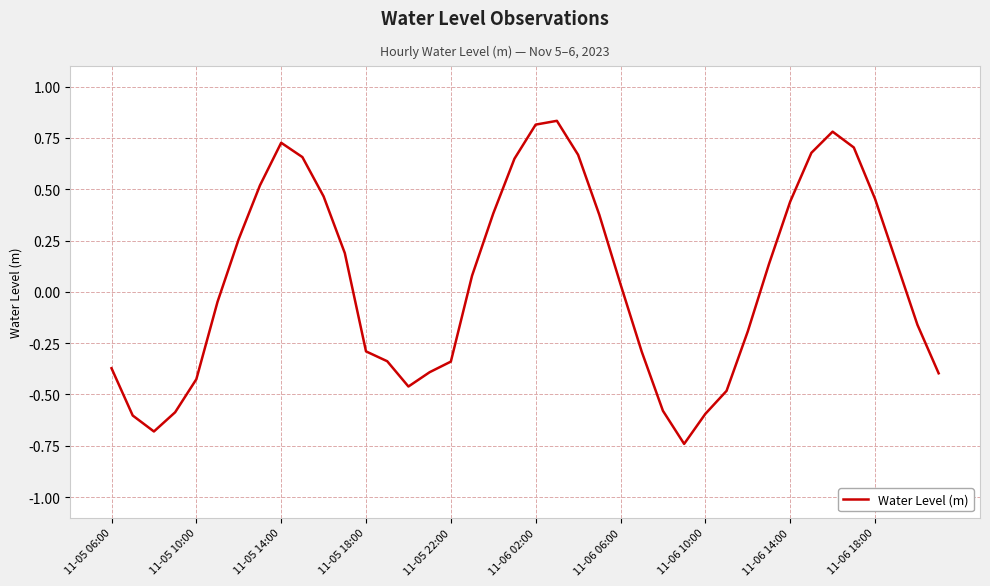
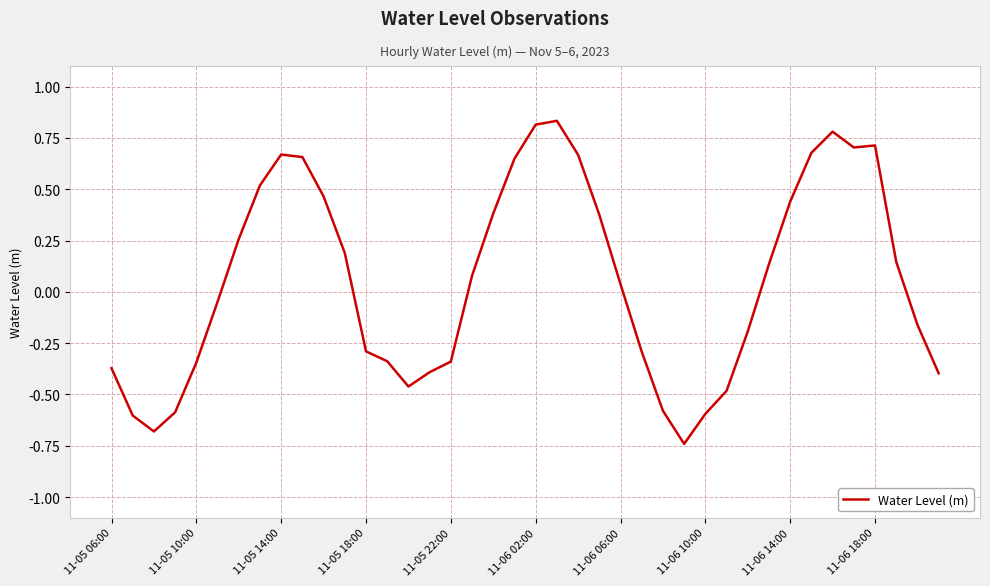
11-05 10:00: -0.43 -> -0.34
11-05 14:00: 0.73 -> 0.67
11-06 18:00: 0.45 -> 0.71
